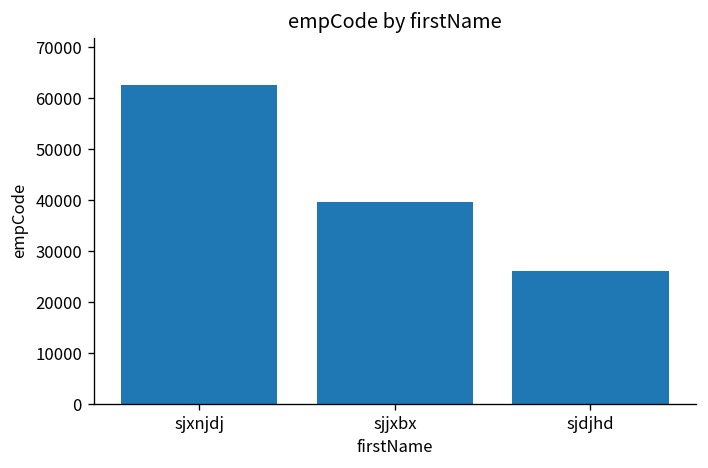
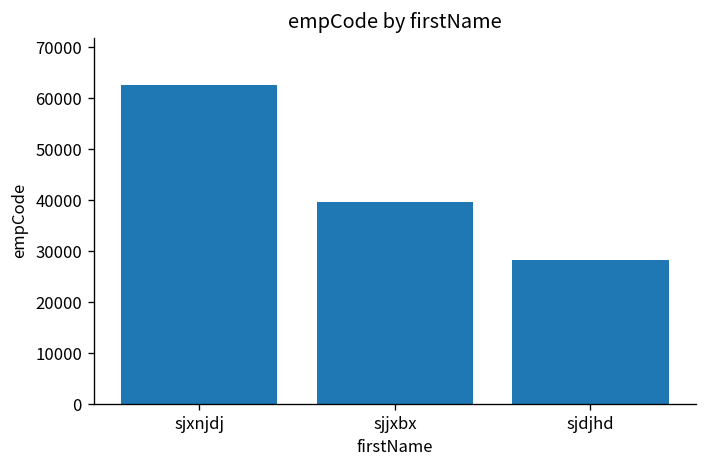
sjdjhd: 26000 -> 28000
